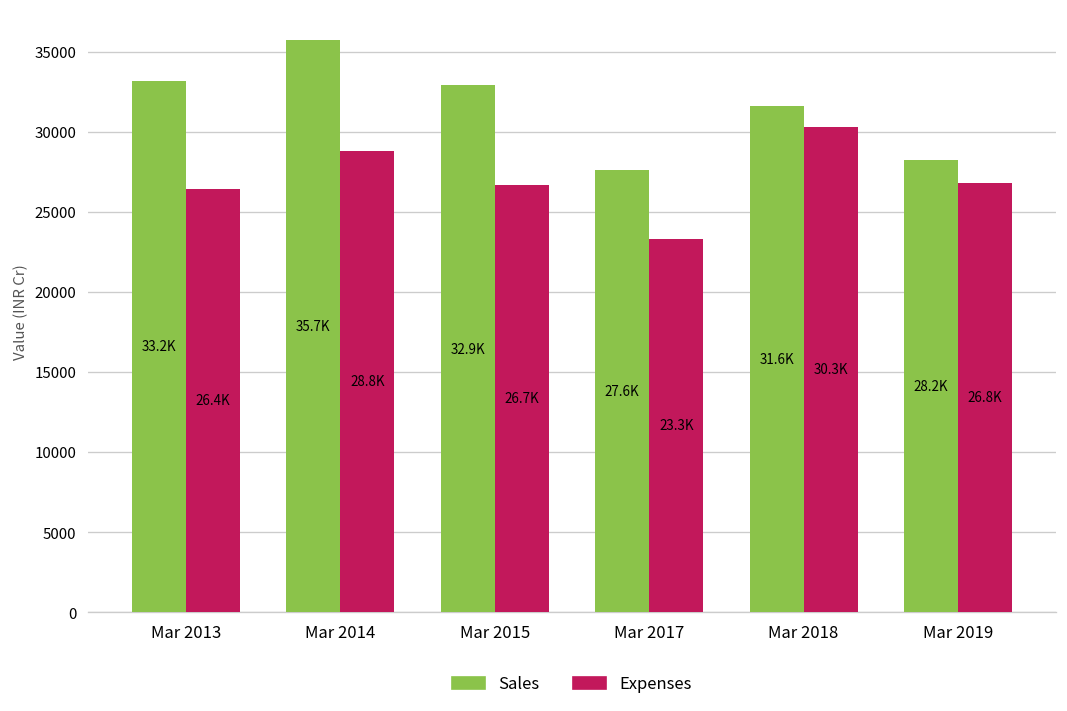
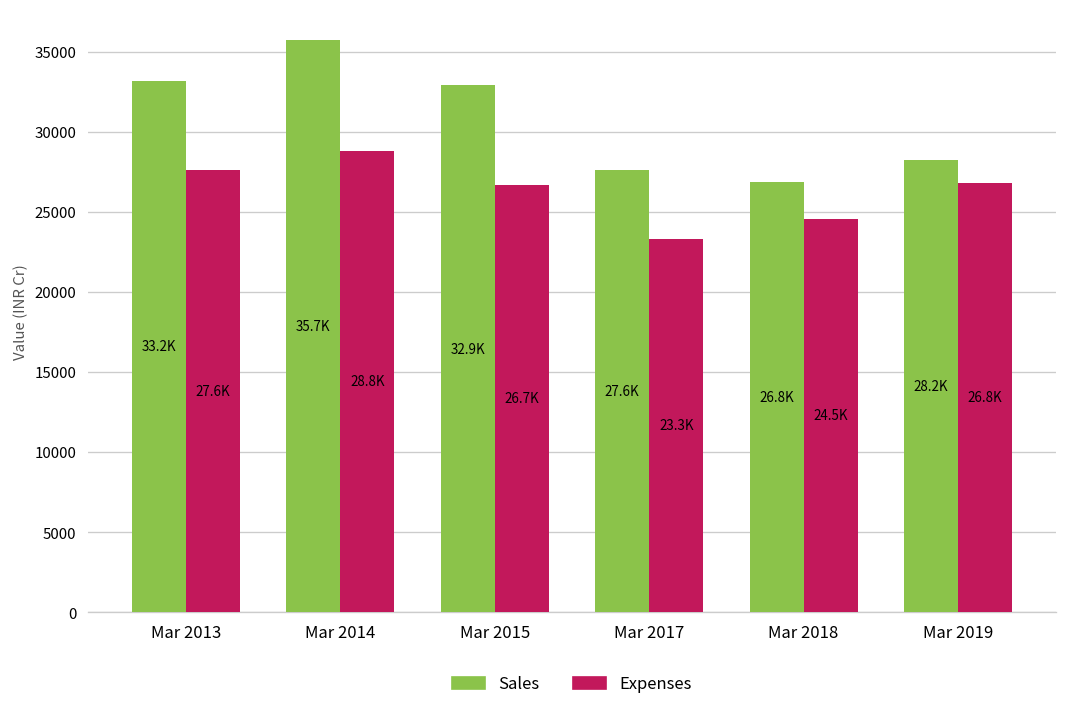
Expenses, Mar 2013: 26.4K -> 27.6K
Sales, Mar 2018: 31.6K -> 26.8K
Expenses, Mar 2018: 30.3K -> 24.5K
